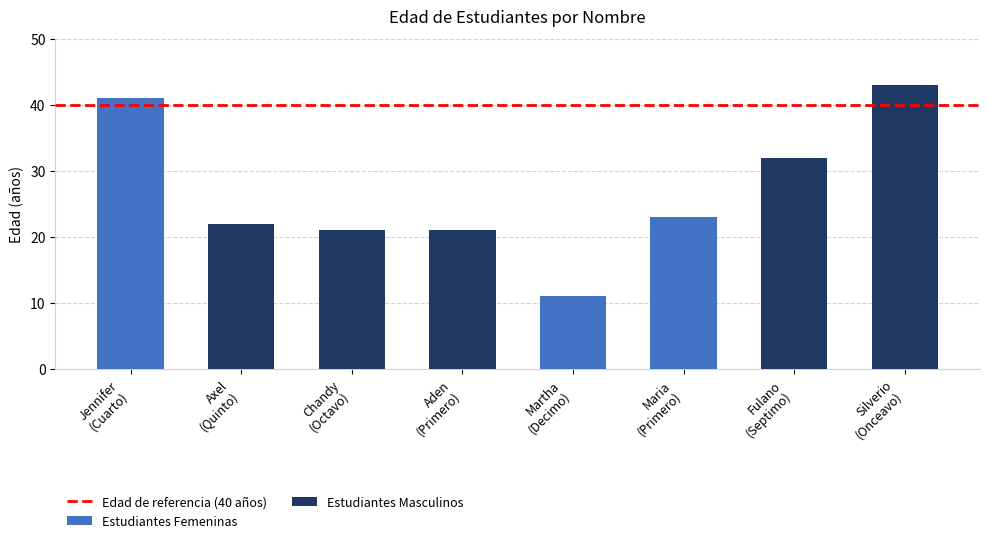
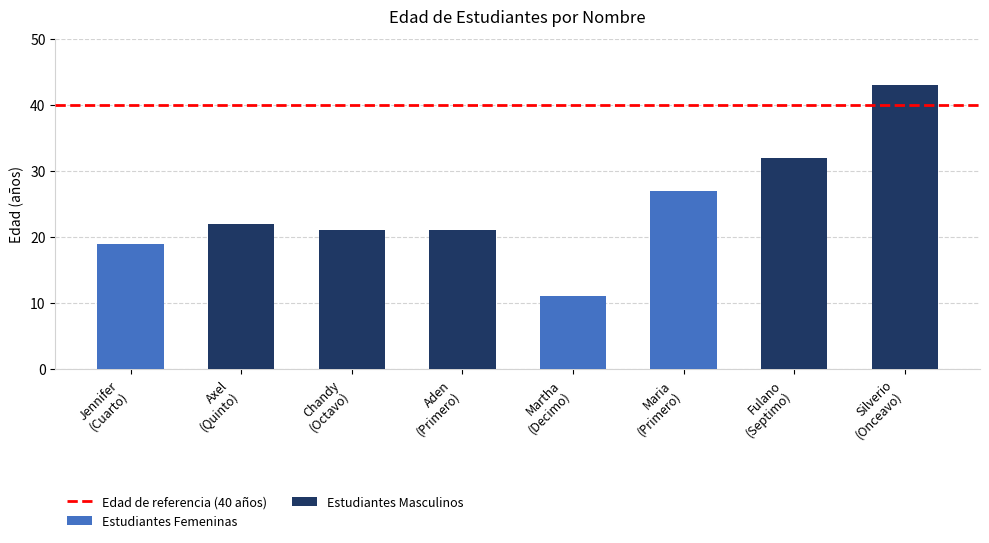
Jennifer (Cuarto): 41 -> 19
Maria (Primero): 23 -> 27
